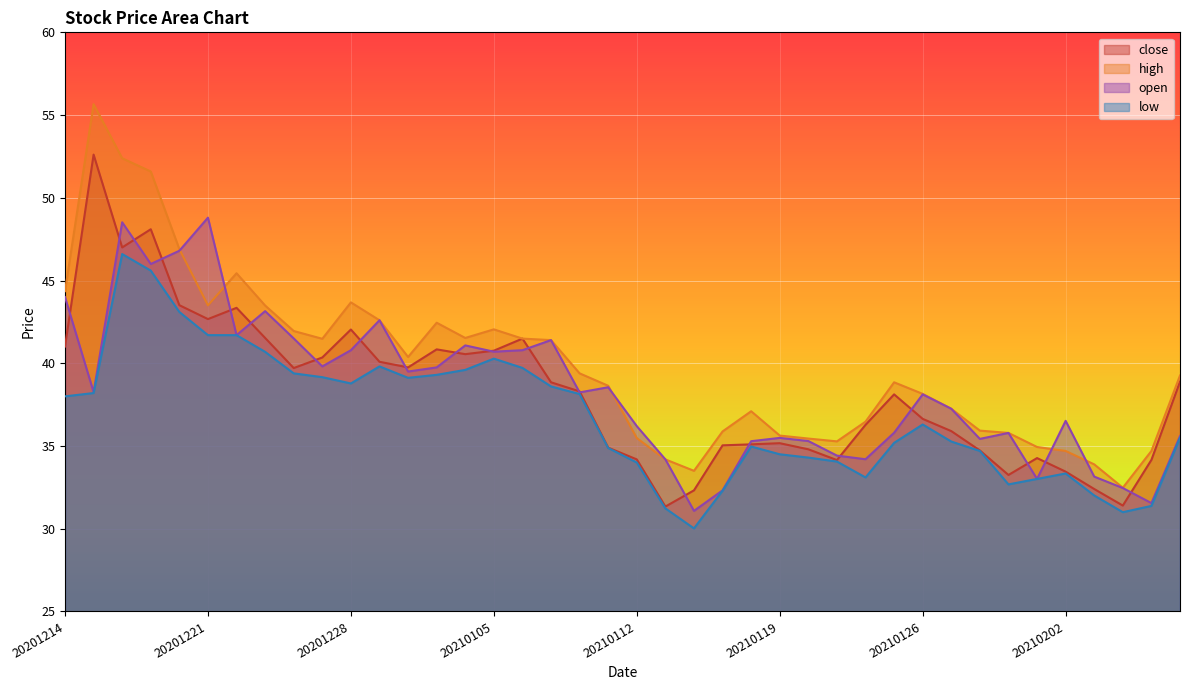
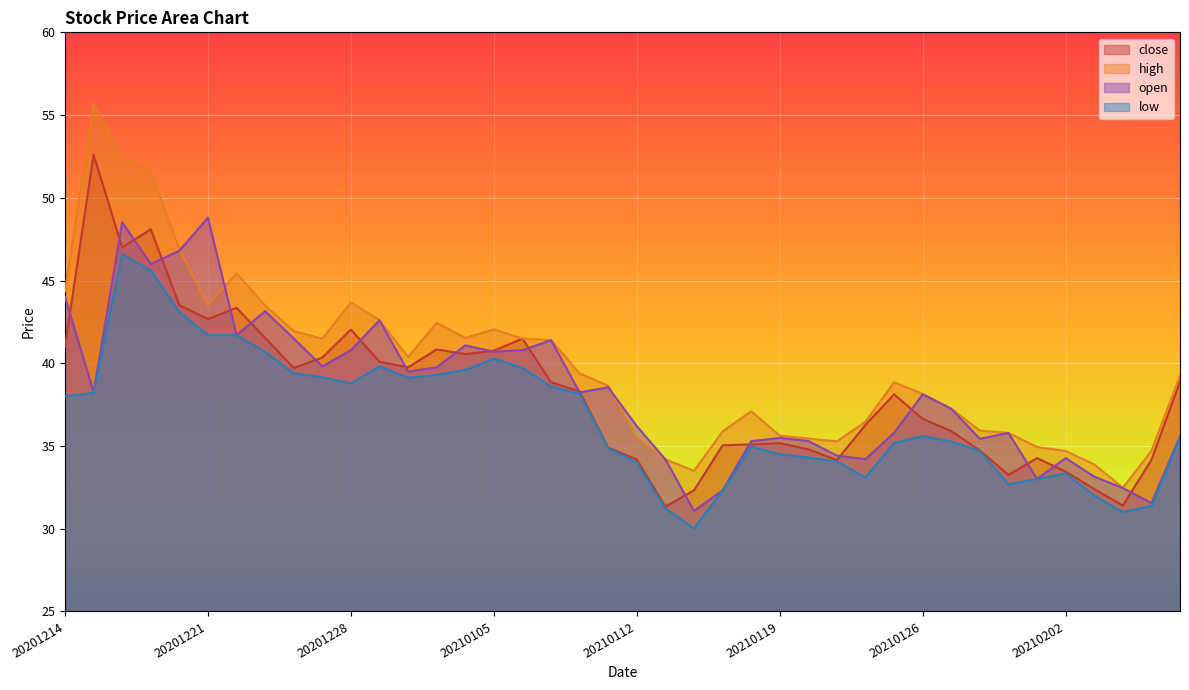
low, 20210126: 36.3 -> 35.6
open, 20210202: 36.5 -> 34.3
